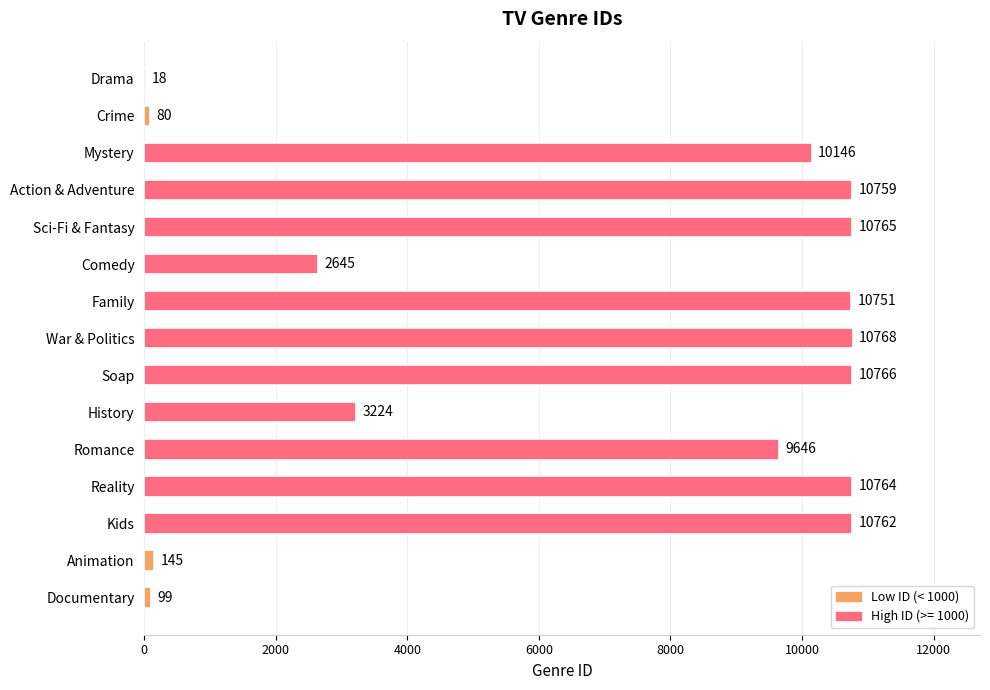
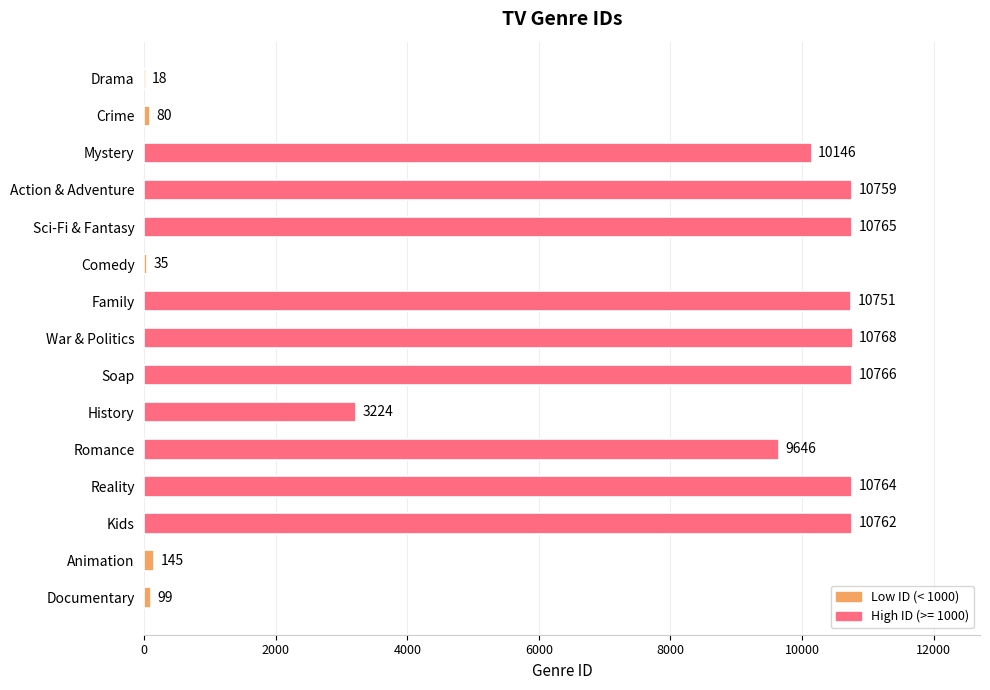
Comedy: 2645 -> 35
